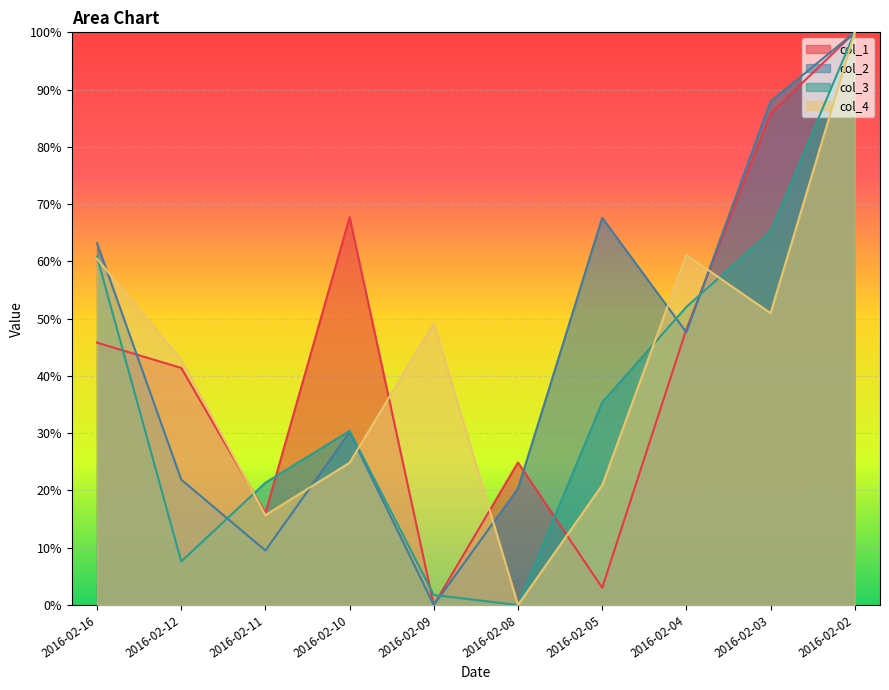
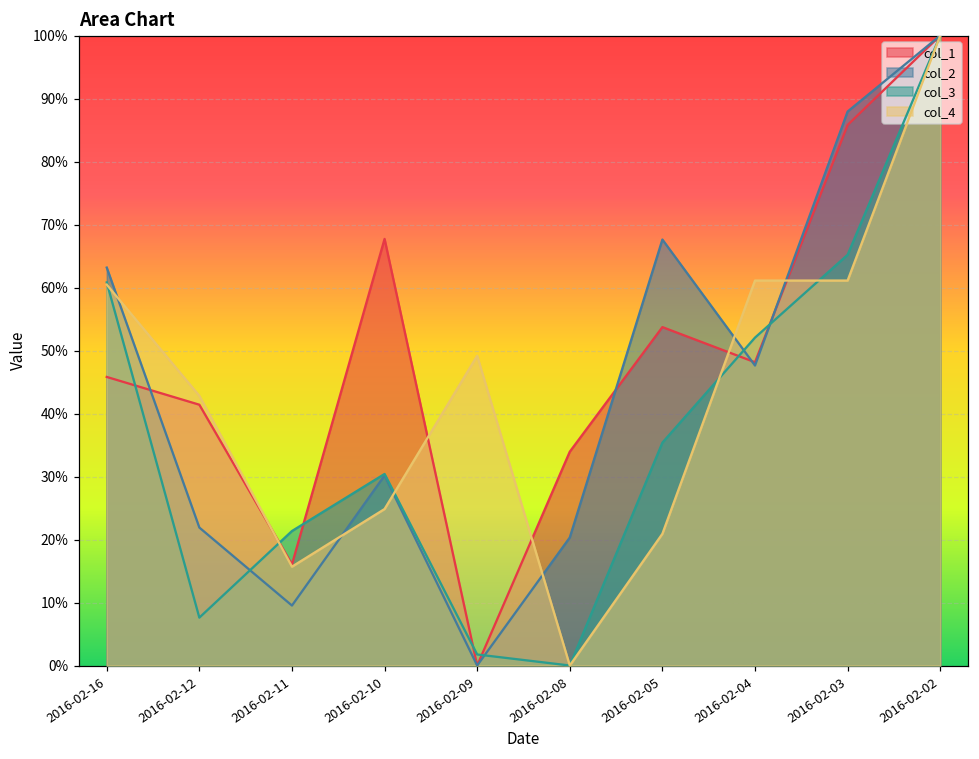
col_1, 2016-02-08: 25% -> 34%
col_1, 2016-02-05: 3% -> 54%
col_4, 2016-02-03: 51% -> 61%
